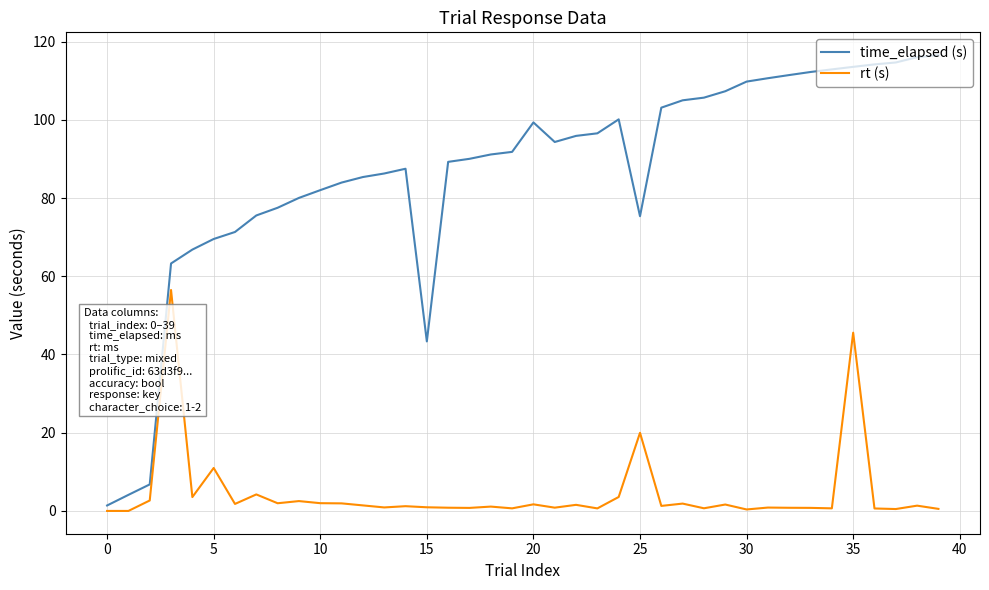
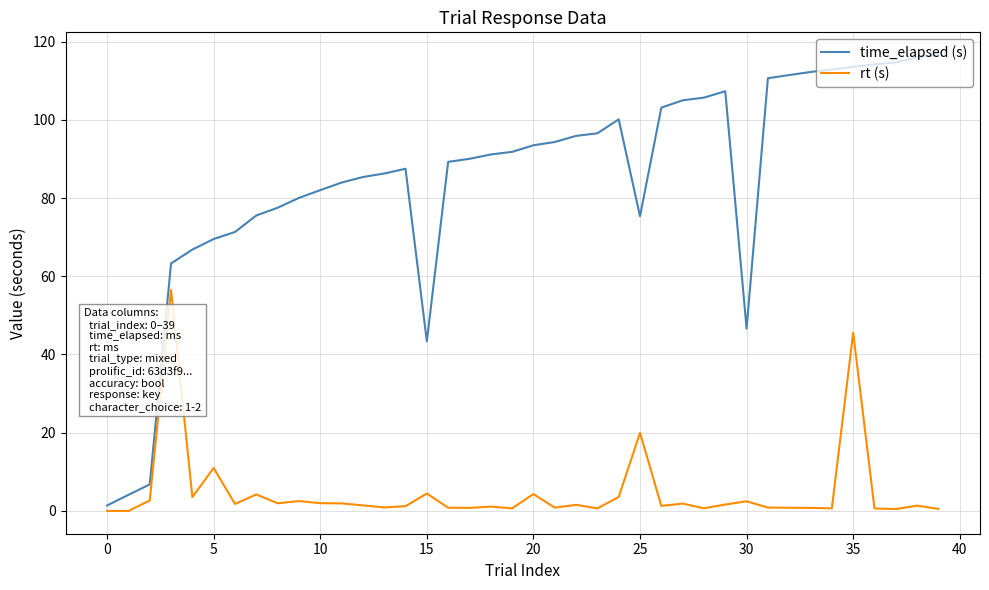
rt (s), 15: 1 -> 4
time_elapsed (s), 20: 99 -> 93
rt (s), 20: 2 -> 4
time_elapsed (s), 30: 110 -> 47
rt (s), 30: 0 -> 2
